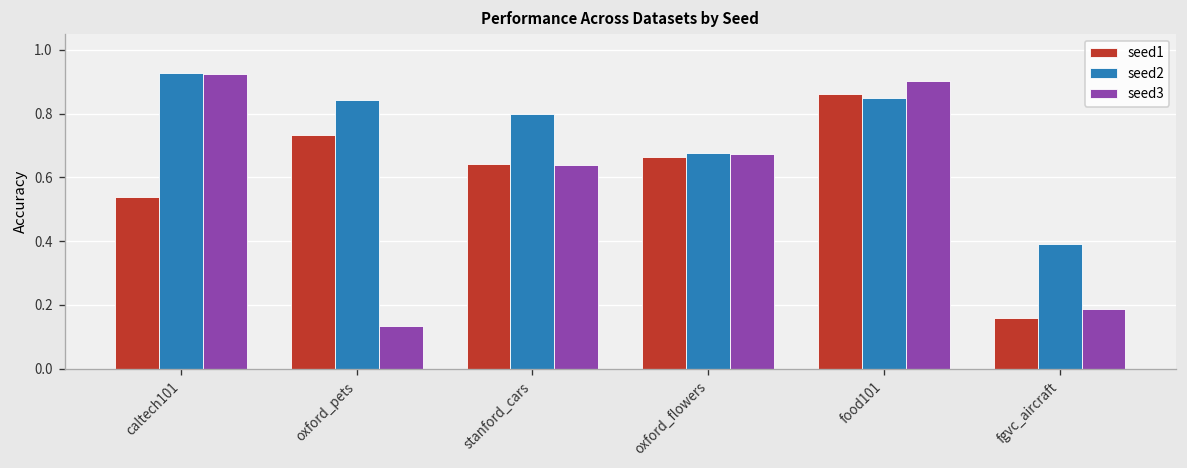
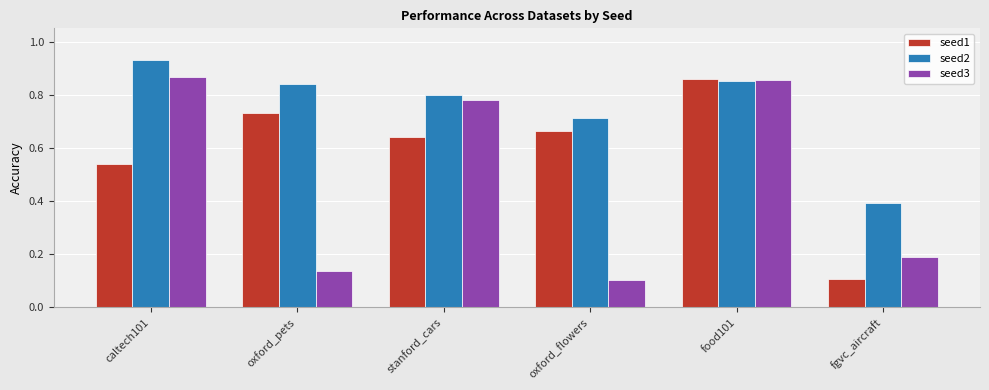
seed3, caltech101: 0.93 -> 0.87
seed3, stanford_cars: 0.64 -> 0.78
seed2, oxford_flowers: 0.68 -> 0.71
seed3, oxford_flowers: 0.67 -> 0.10
seed3, food101: 0.90 -> 0.86
seed1, fgvc_aircraft: 0.16 -> 0.11
